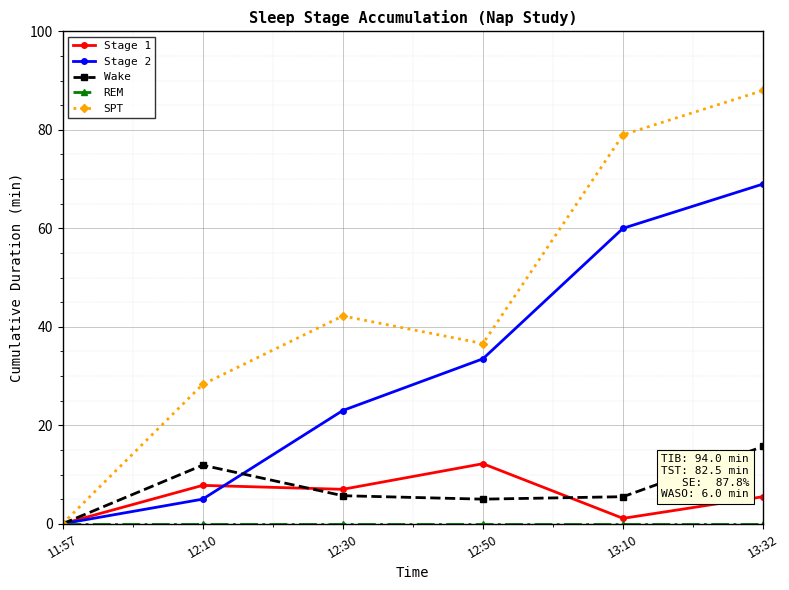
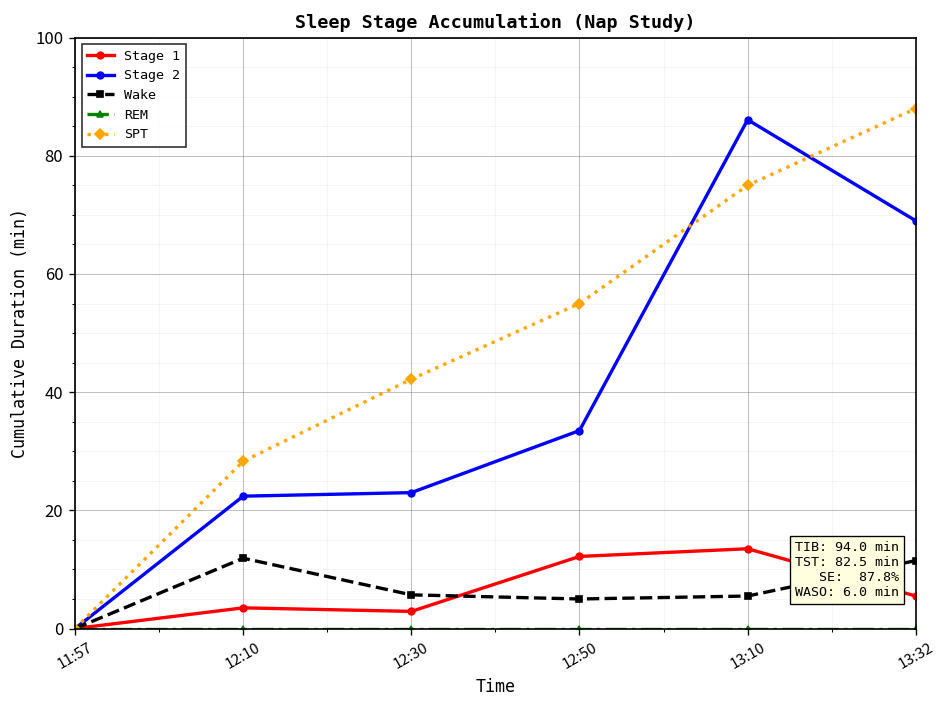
Stage 1, 12:10: 8 -> 4
Stage 2, 12:10: 5 -> 22
Stage 1, 12:30: 7 -> 3
SPT, 12:50: 37 -> 55
Stage 1, 13:10: 1 -> 14
Stage 2, 13:10: 60 -> 86
SPT, 13:10: 79 -> 75
Wake, 13:32: 16 -> 12
